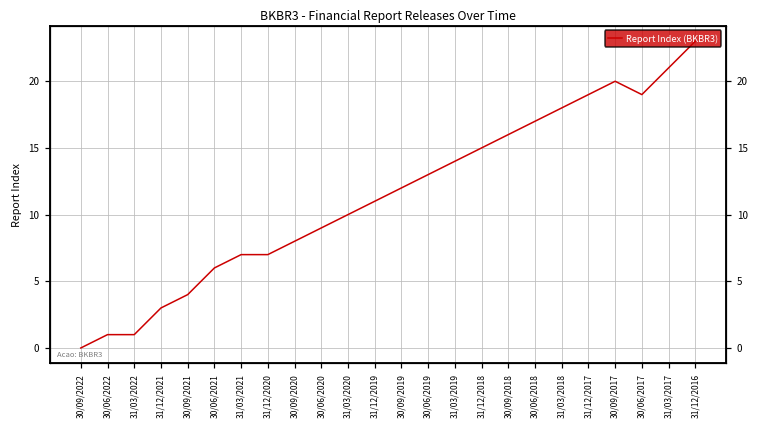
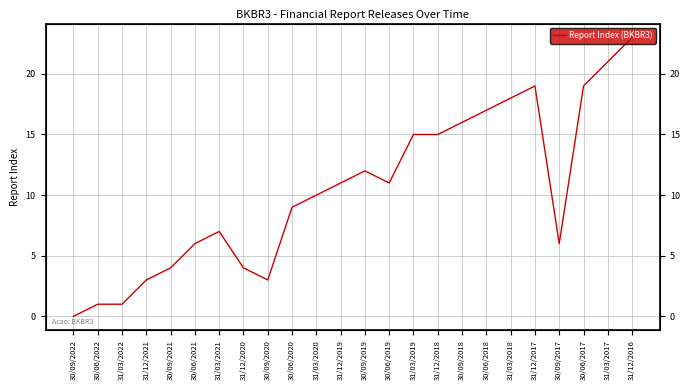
31/12/2020: 7 -> 4
30/09/2020: 8 -> 3
30/06/2019: 13 -> 11
31/03/2019: 14 -> 15
30/09/2017: 20 -> 6
